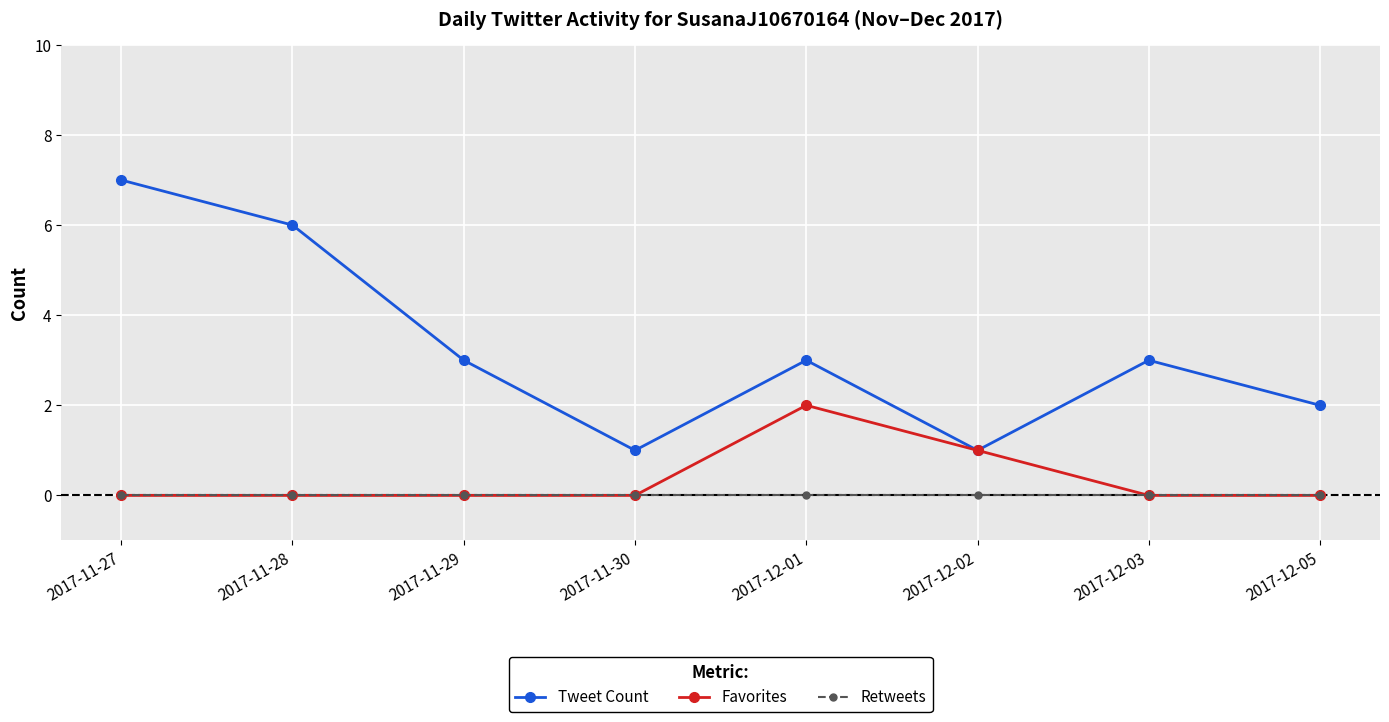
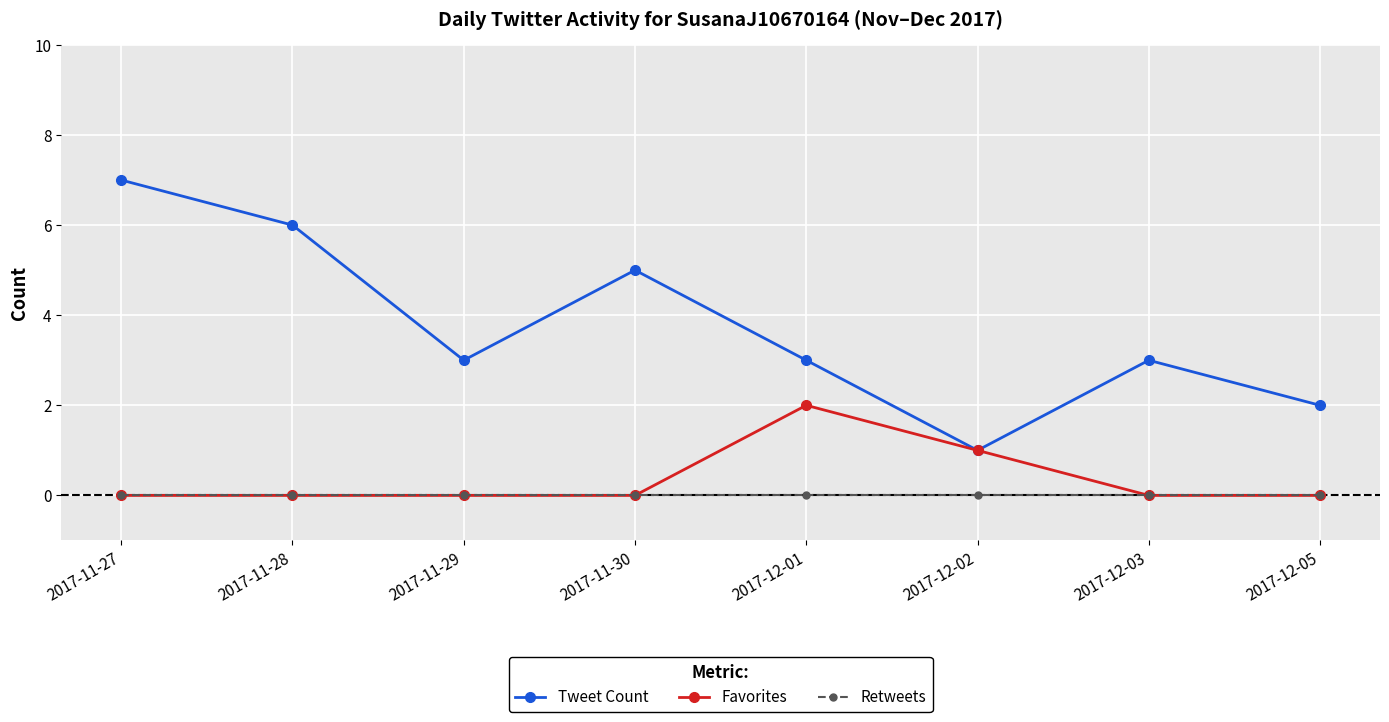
Tweet Count, 2017-11-30: 1 -> 5
